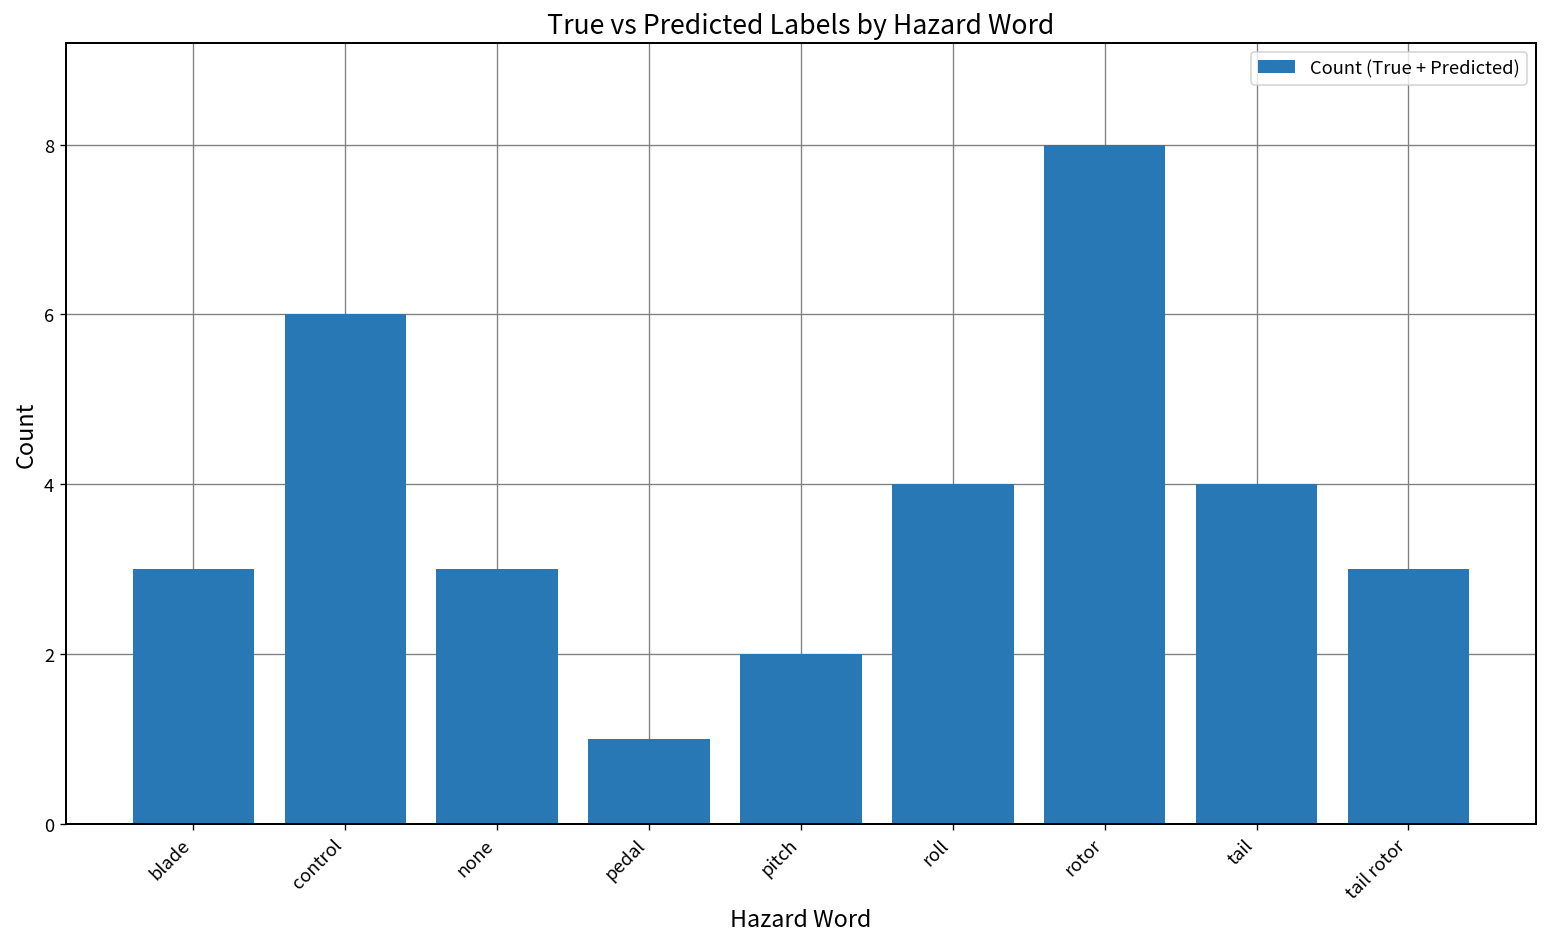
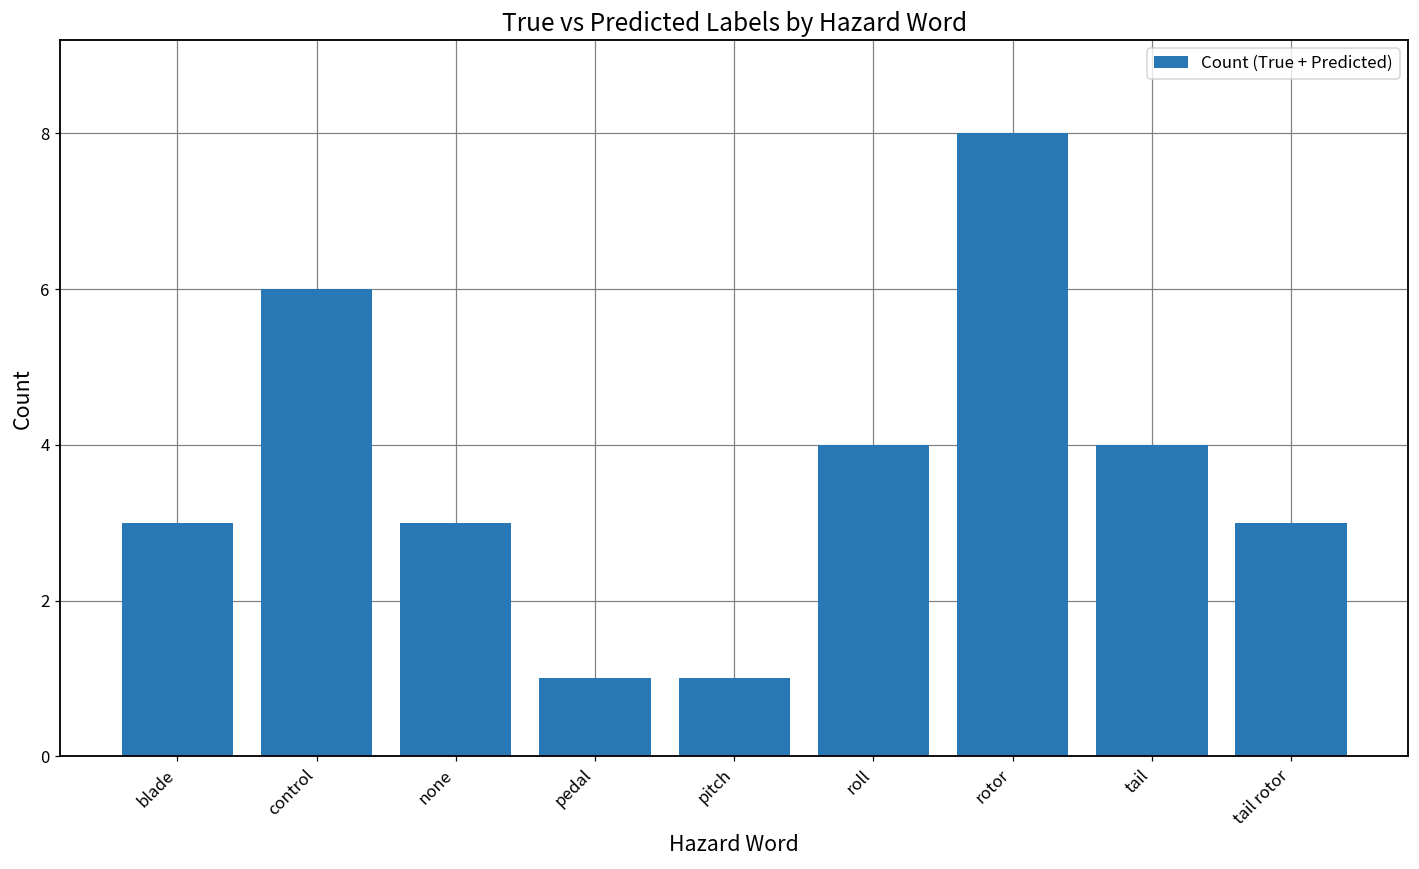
pitch: 2 -> 1
